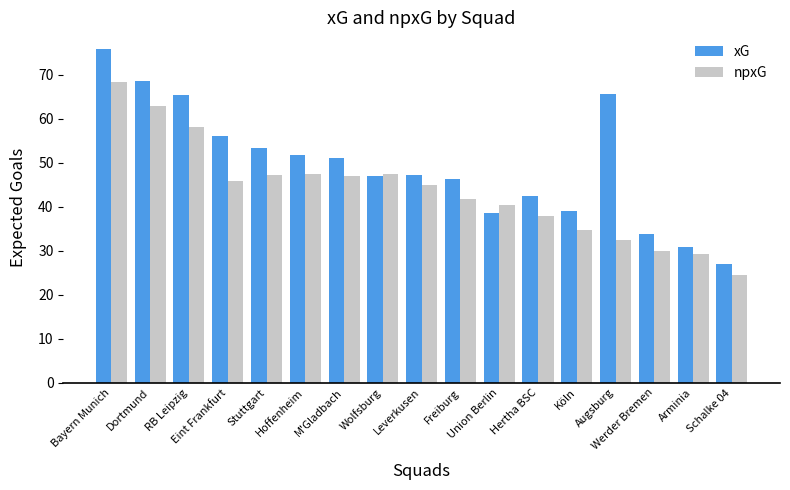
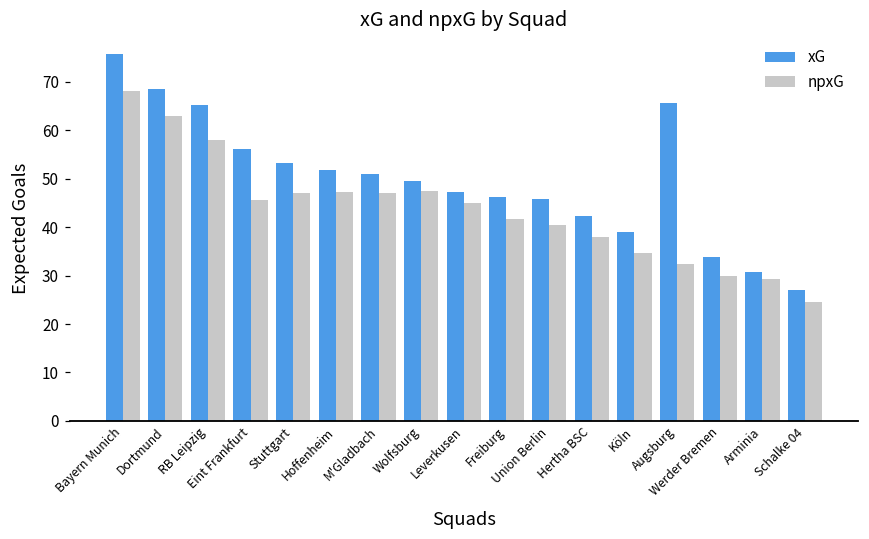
xG, Wolfsburg: 47 -> 50
xG, Union Berlin: 39 -> 46
